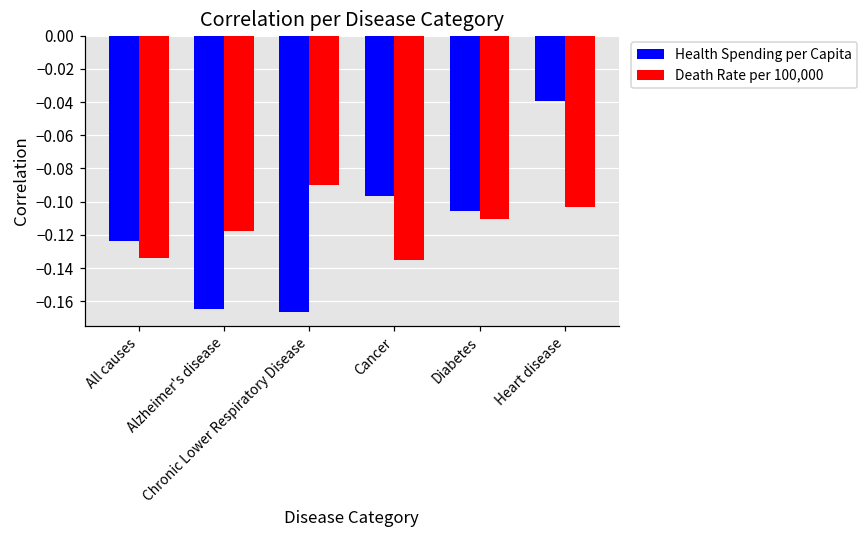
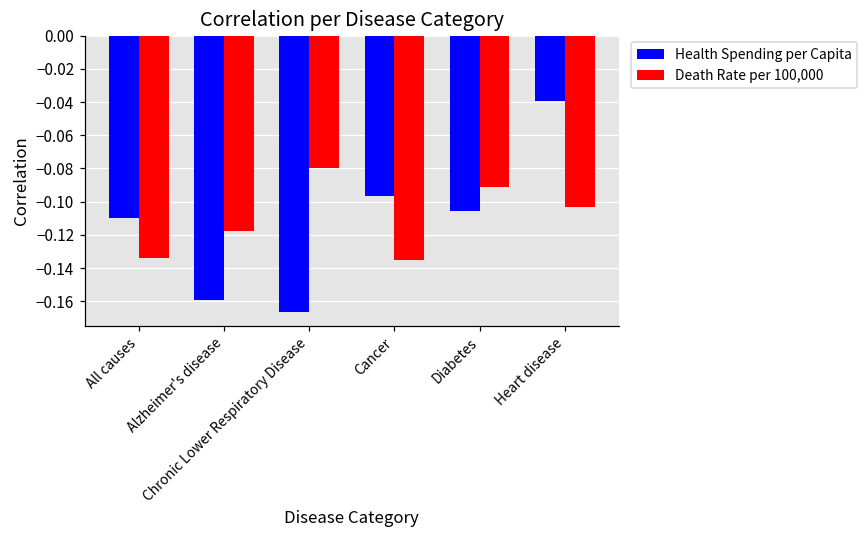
Health Spending per Capita, All causes: -0.124 -> -0.110
Health Spending per Capita, Alzheimer's disease: -0.164 -> -0.159
Death Rate per 100,000, Chronic Lower Respiratory Disease: -0.090 -> -0.079
Death Rate per 100,000, Diabetes: -0.111 -> -0.091
